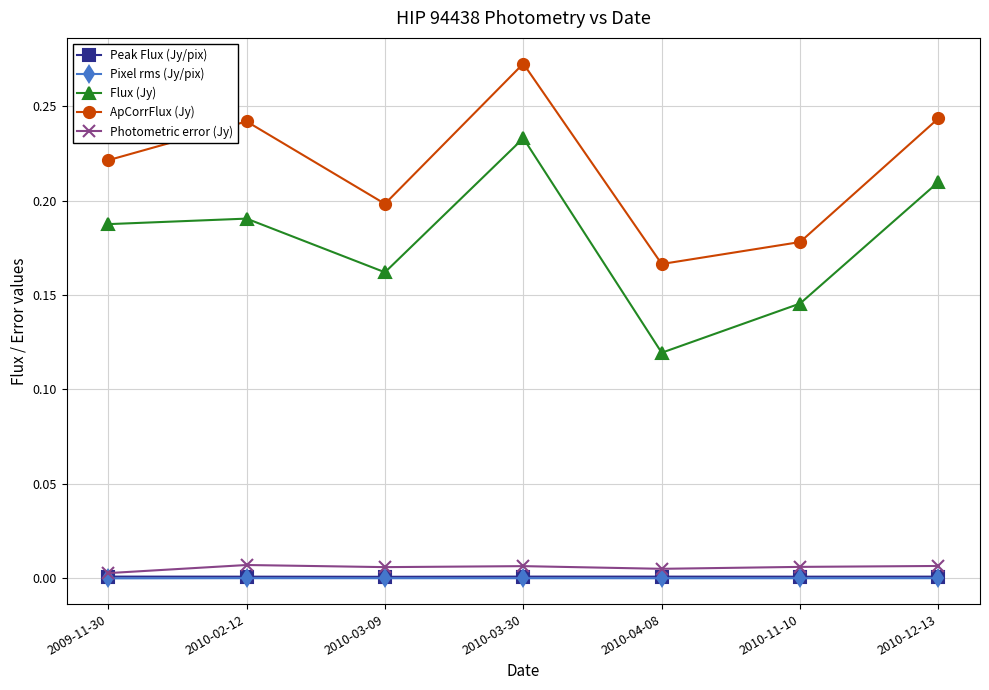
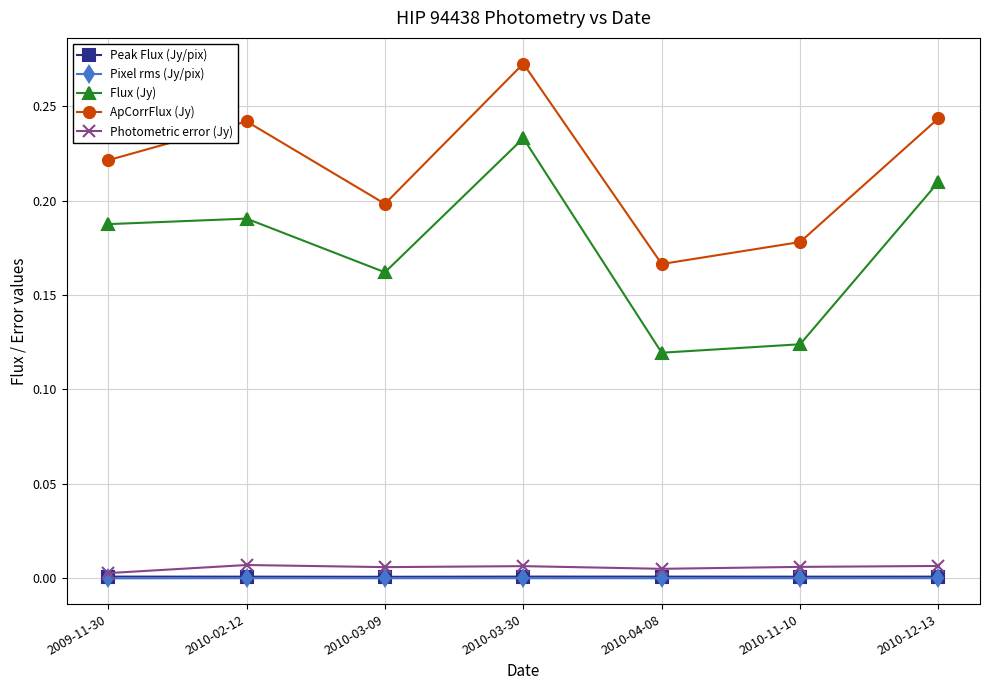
Flux (Jy), 2010-11-10: 0.145 -> 0.124
